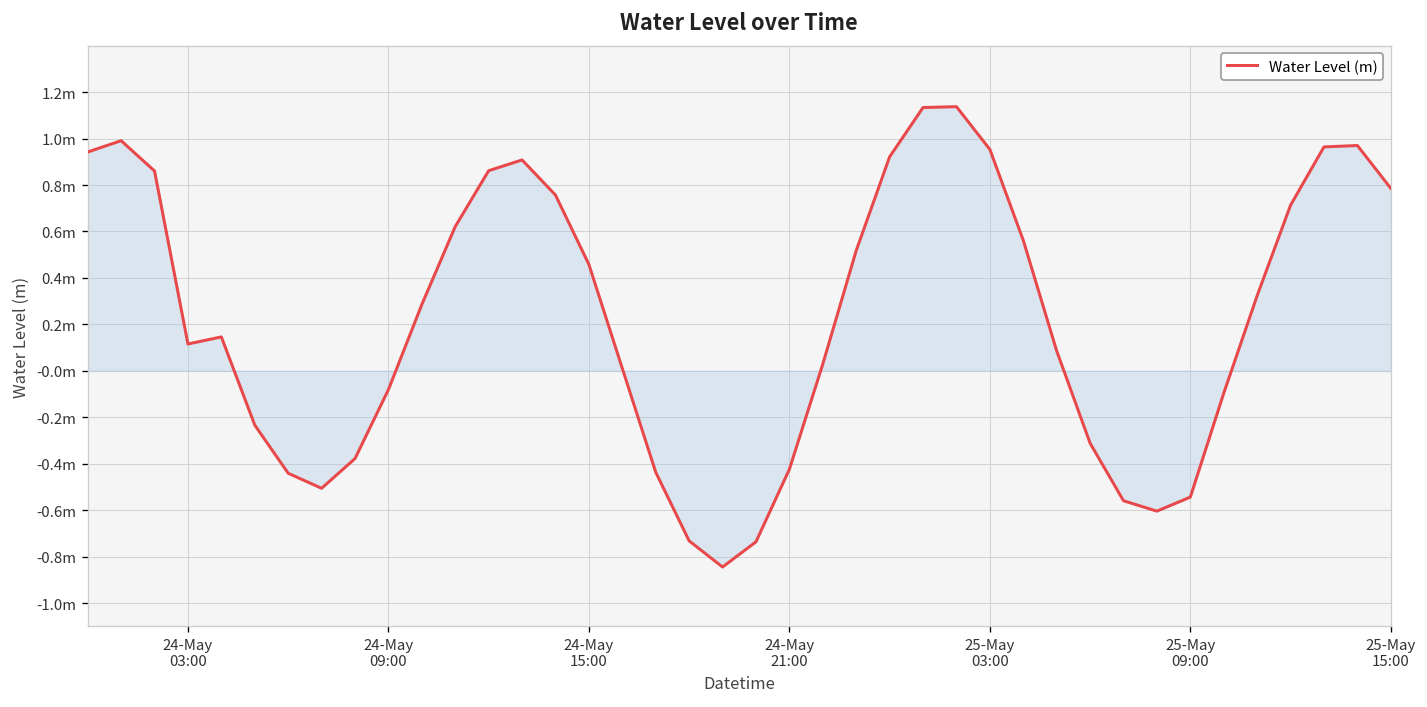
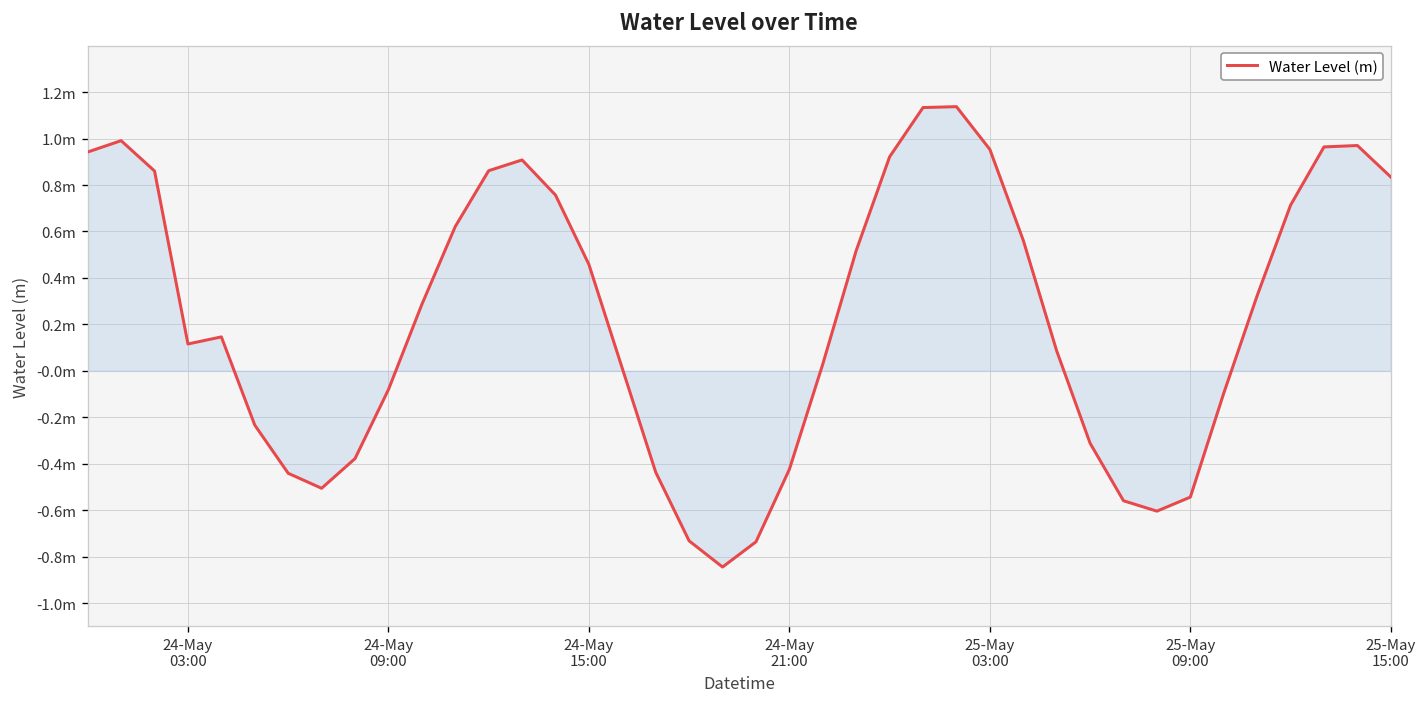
Water Level (m), 25-May 15:00: 0.79m -> 0.83m
